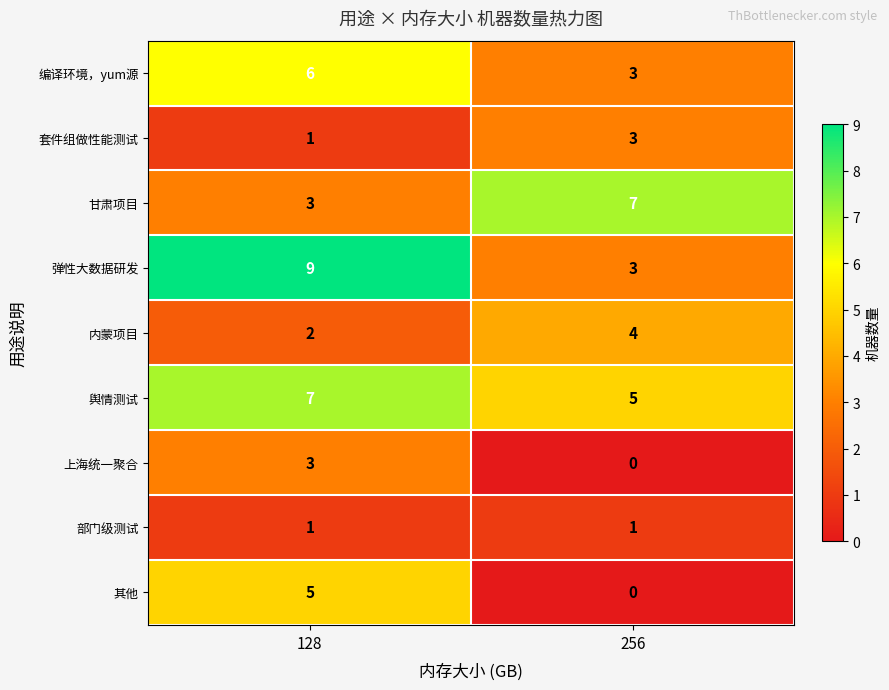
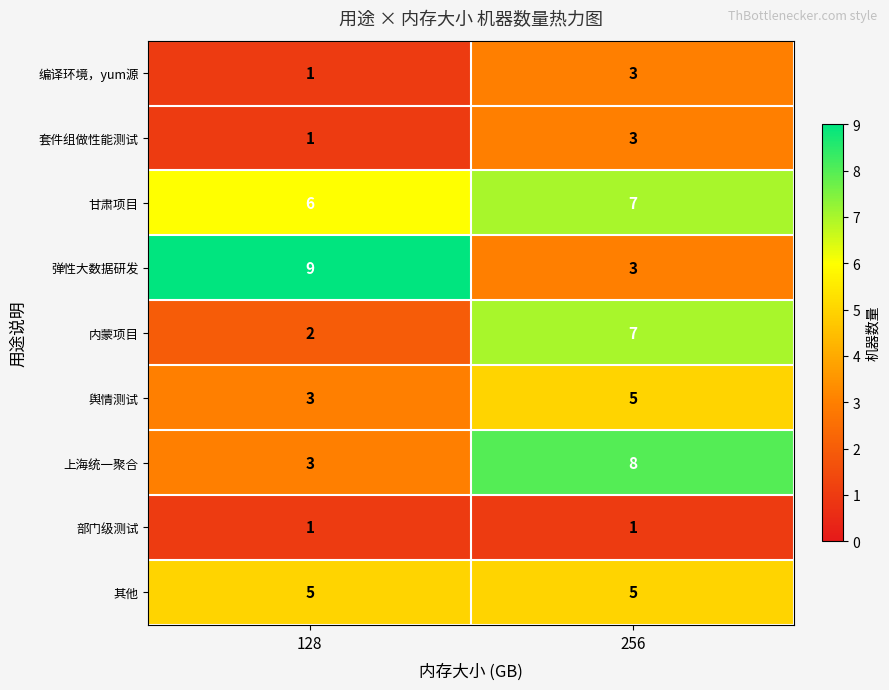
编译环境，yum源, 128: 6 -> 1
甘肃项目, 128: 3 -> 6
内蒙项目, 256: 4 -> 7
舆情测试, 128: 7 -> 3
上海统一聚合, 256: 0 -> 8
其他, 256: 0 -> 5
